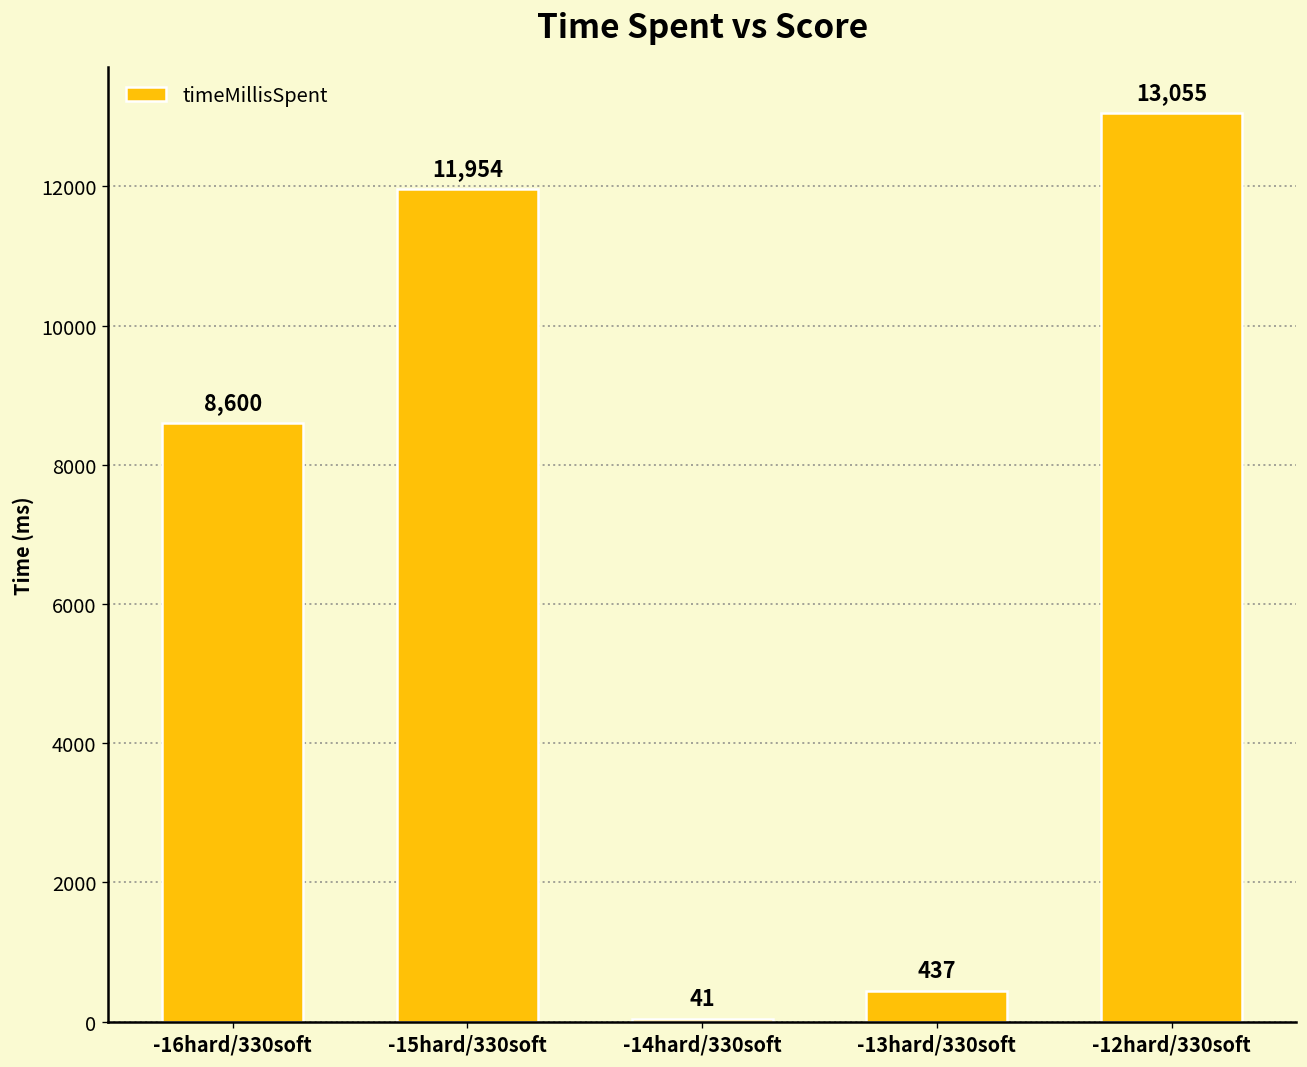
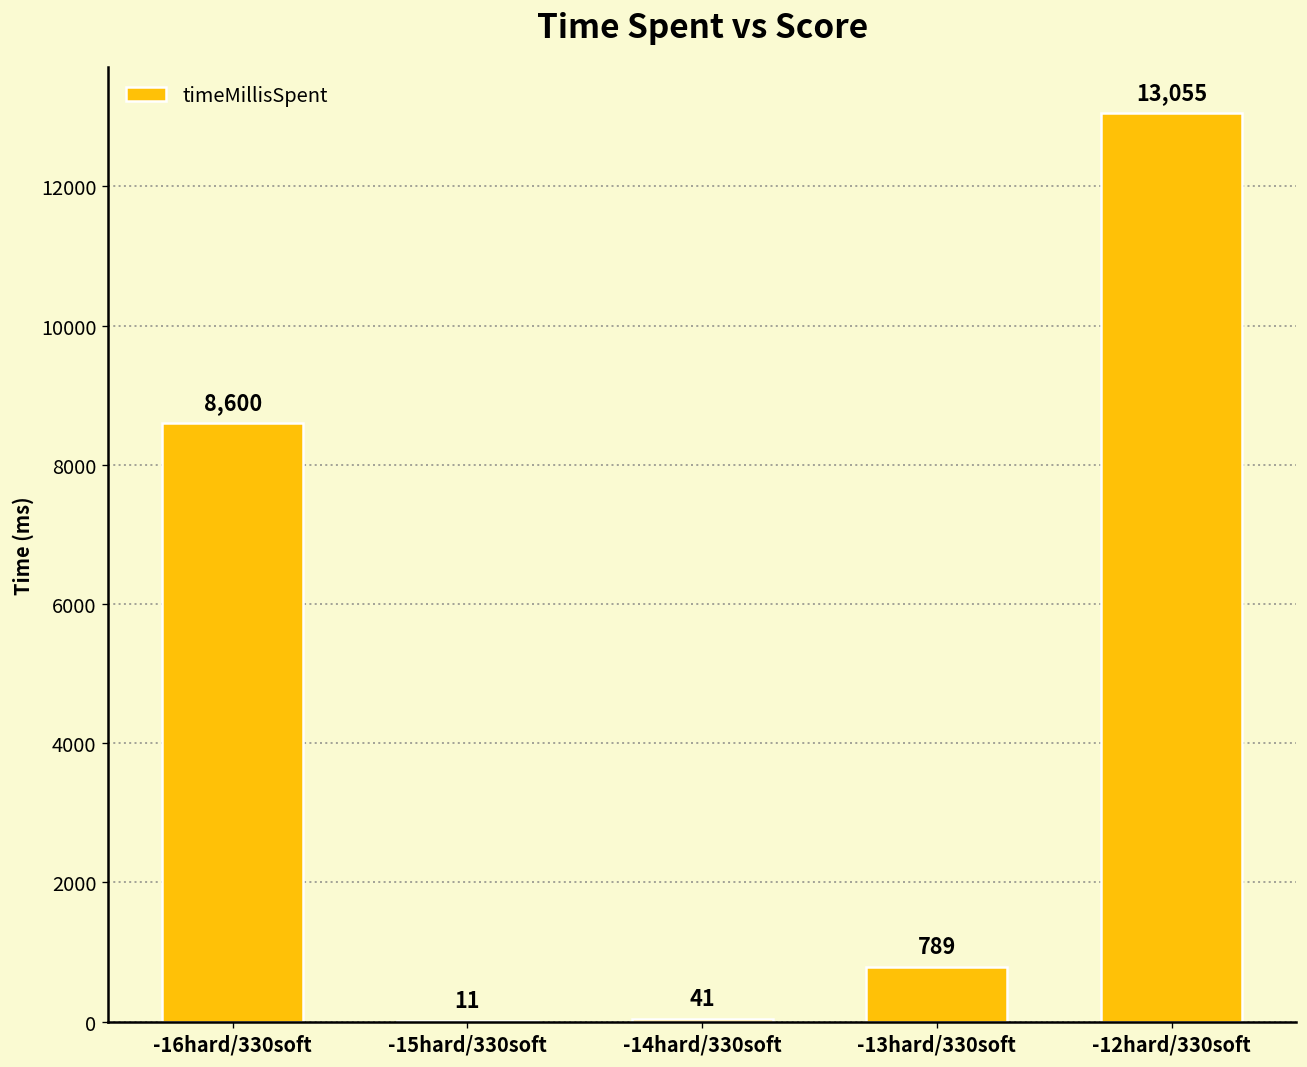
-15hard/330soft: 11,954 -> 11
-13hard/330soft: 437 -> 789
